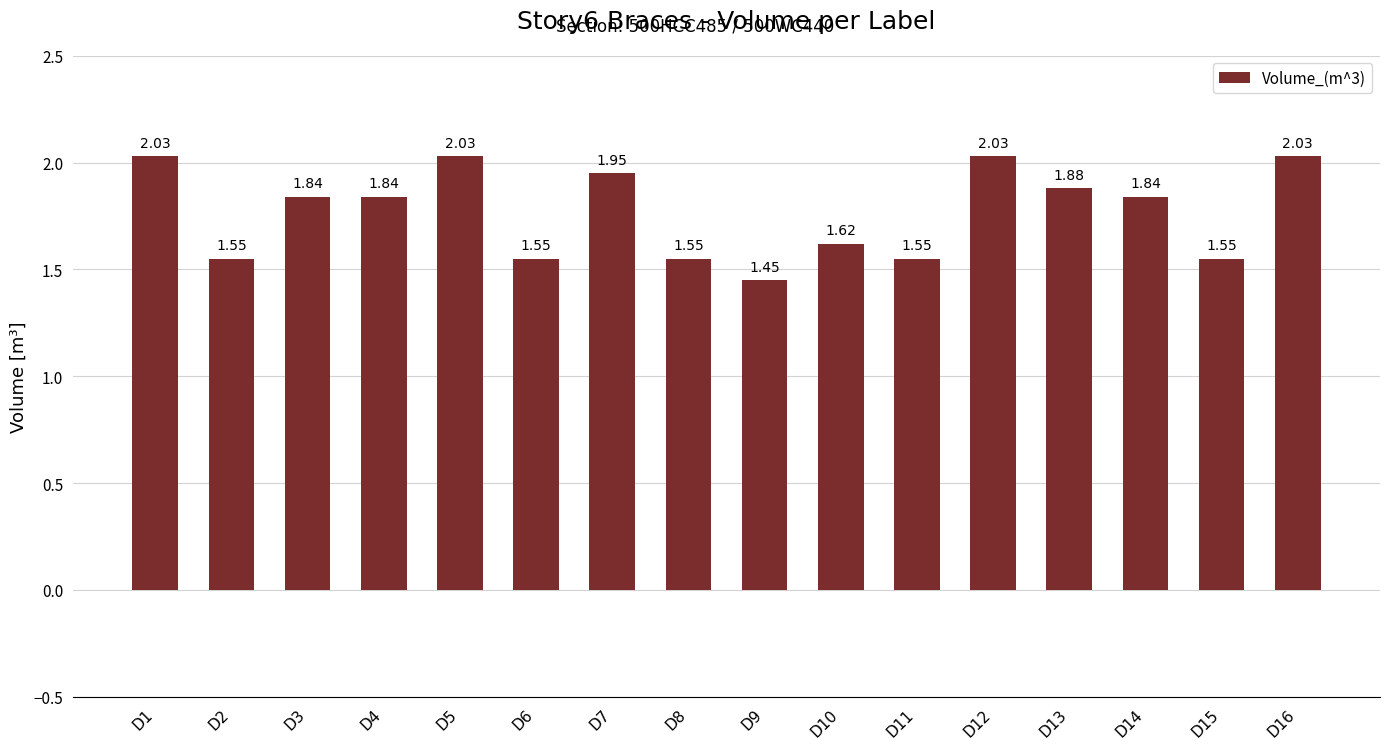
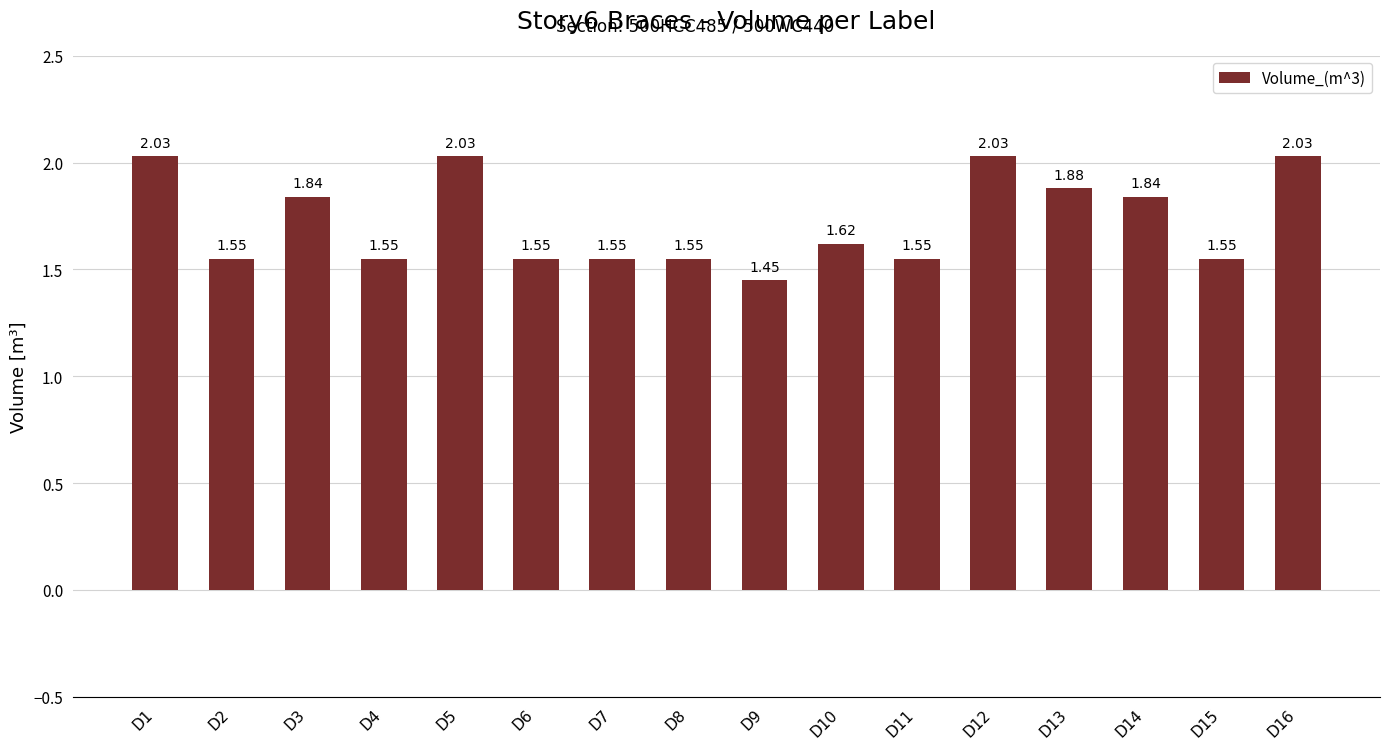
D4: 1.84 -> 1.55
D7: 1.95 -> 1.55
